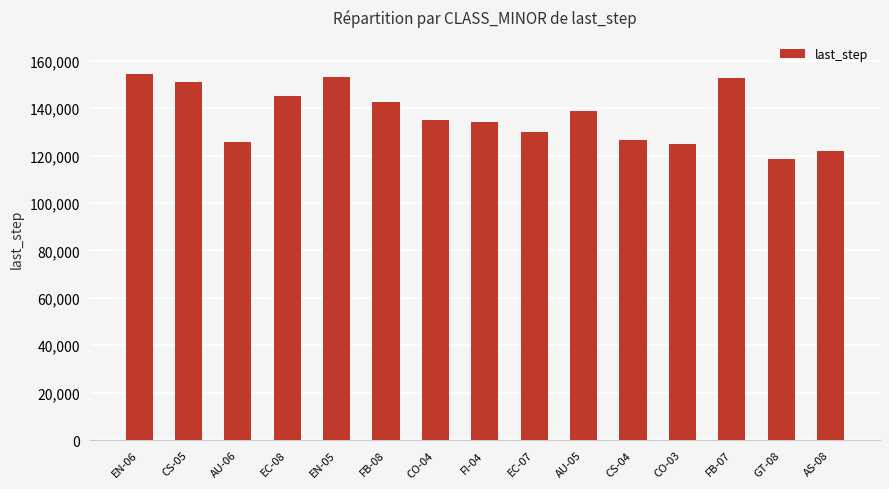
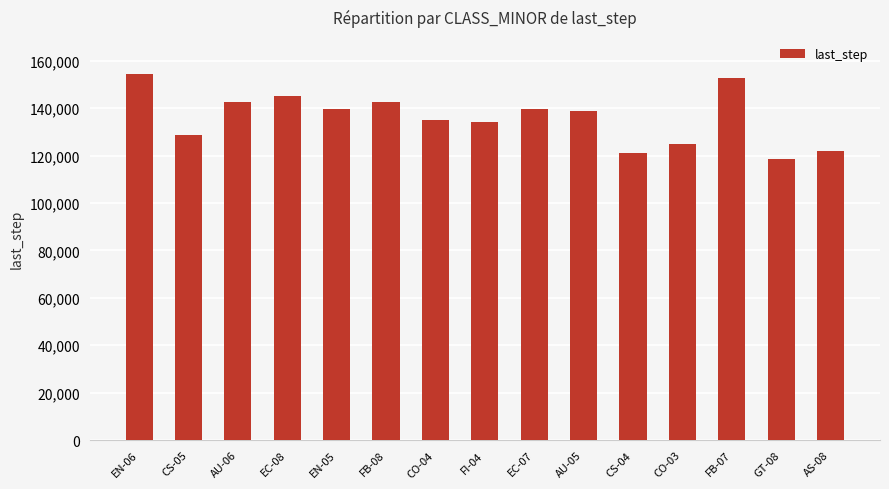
CS-05: 151,000 -> 129,000
AU-06: 126,000 -> 143,000
EN-05: 153,000 -> 139,000
EC-07: 130,000 -> 140,000
CS-04: 126,000 -> 121,000
